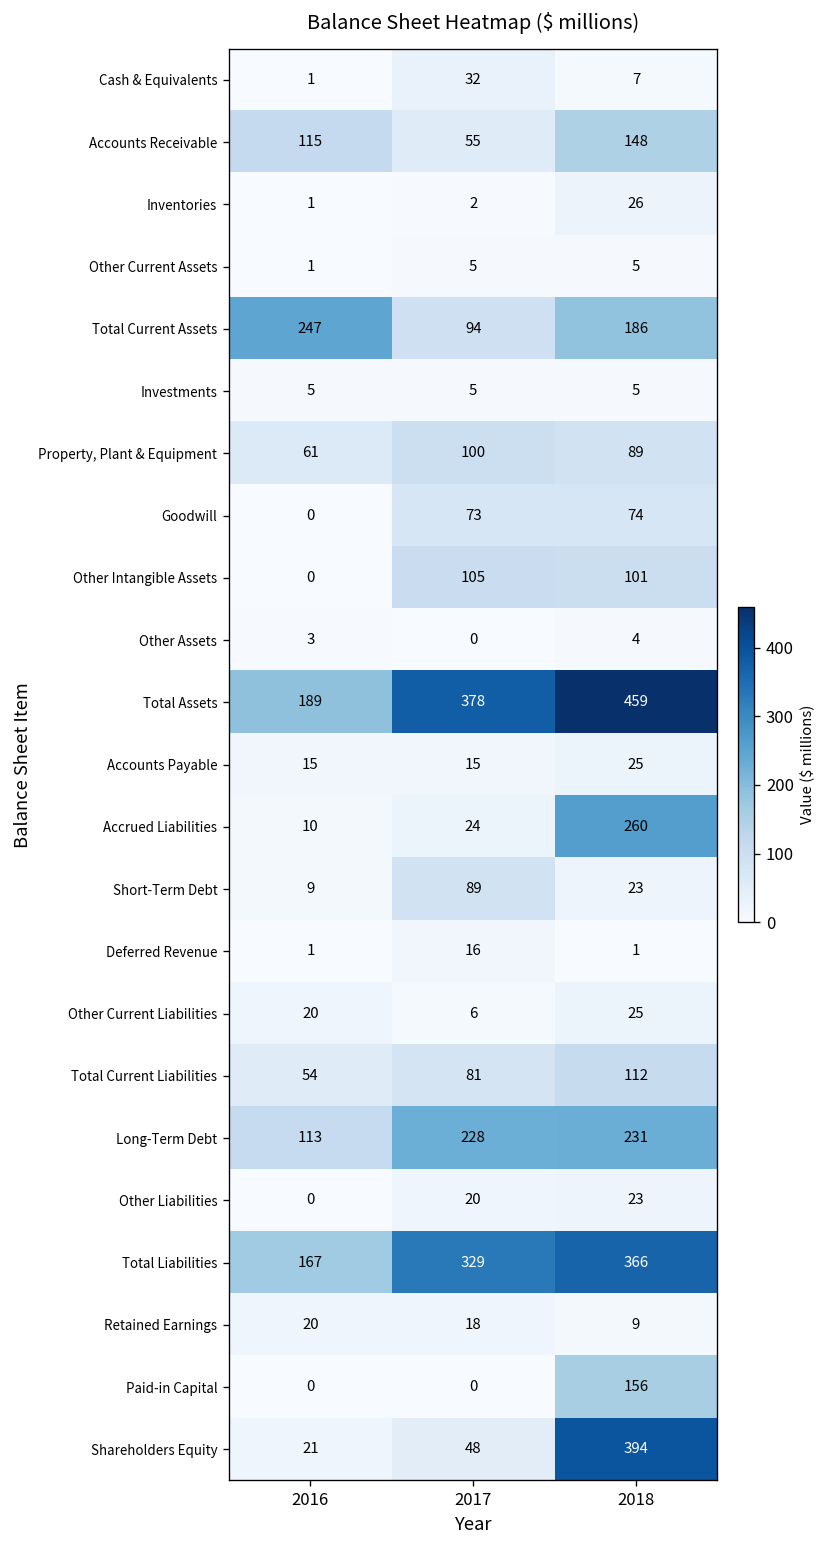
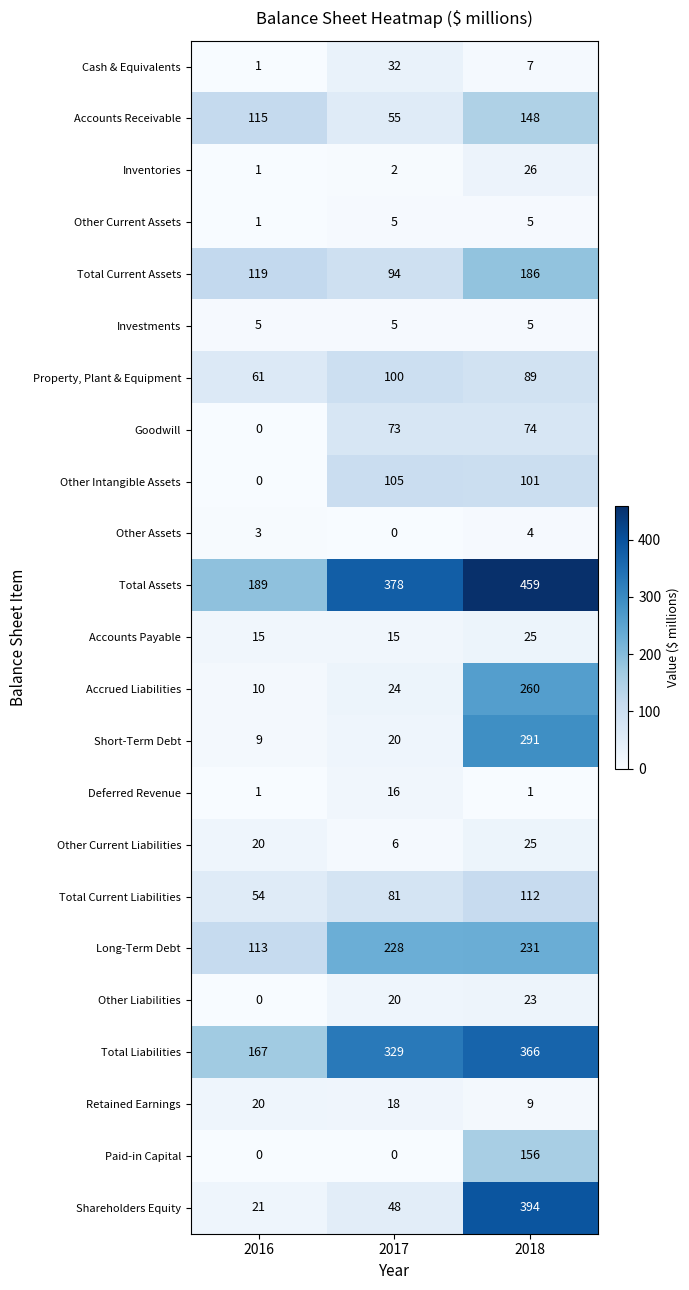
Total Current Assets, 2016: 247 -> 119
Short-Term Debt, 2017: 89 -> 20
Short-Term Debt, 2018: 23 -> 291
